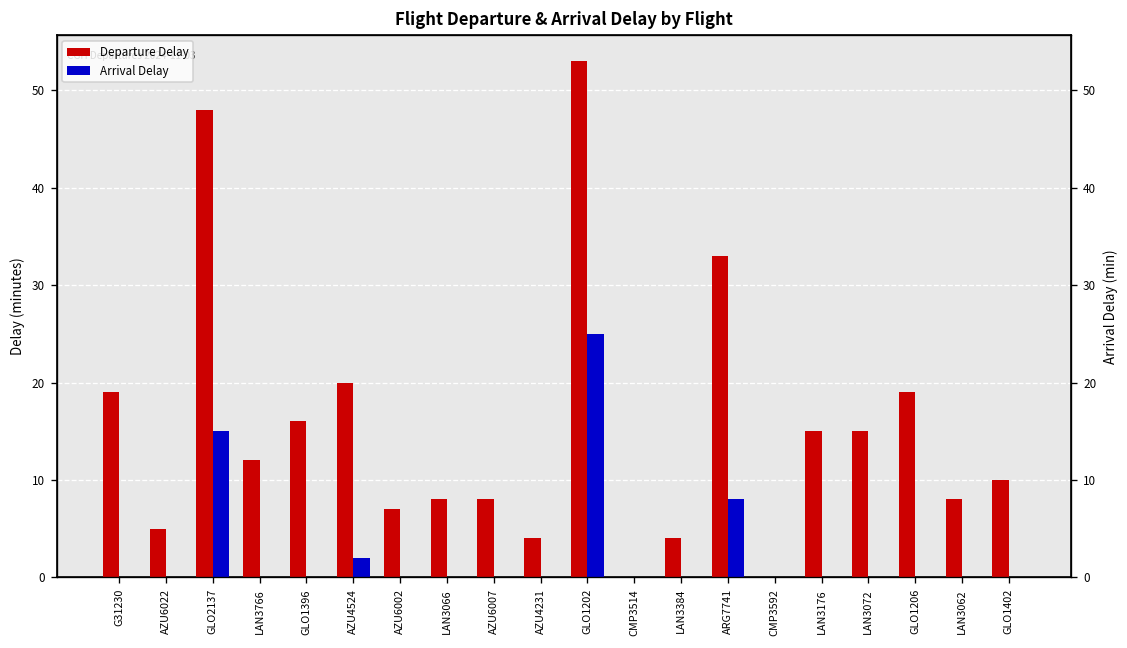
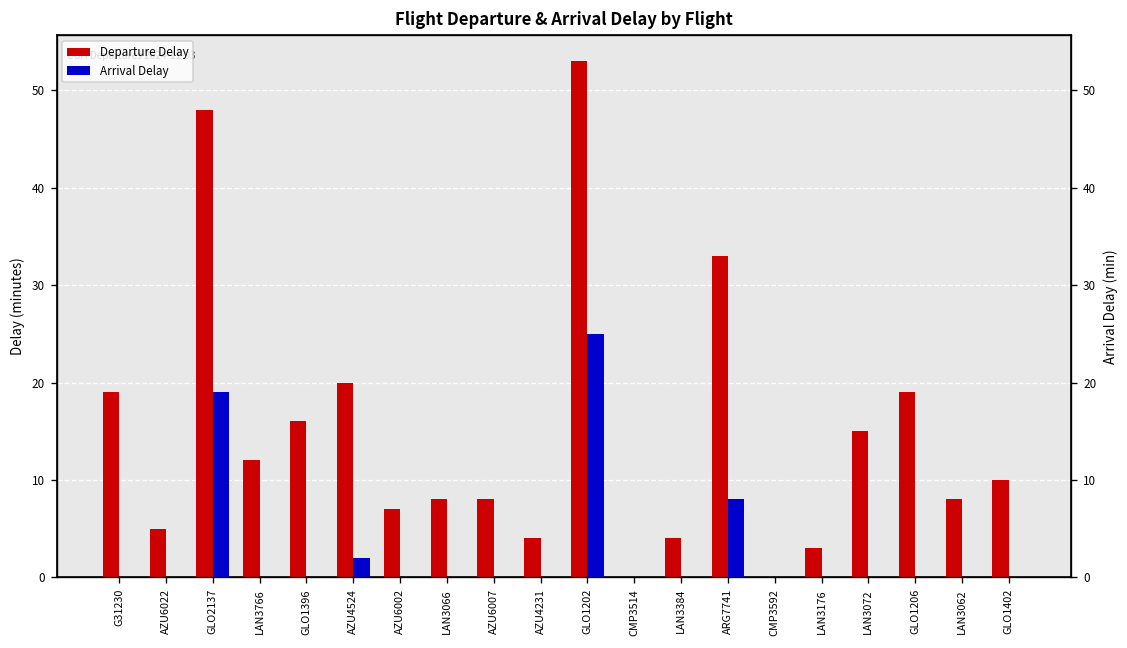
Arrival Delay, GLO2137: 15 -> 19
Departure Delay, LAN3176: 15 -> 3
